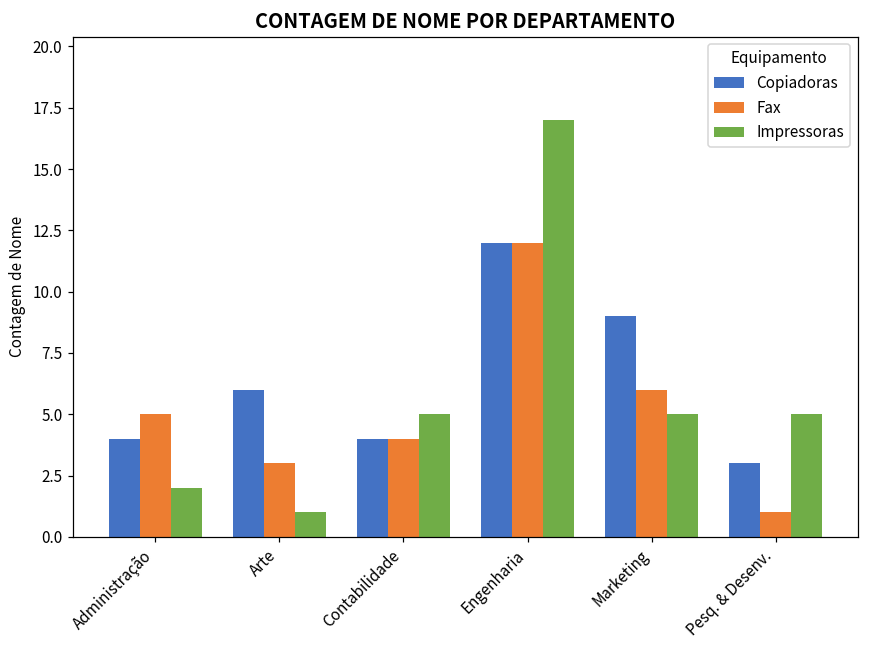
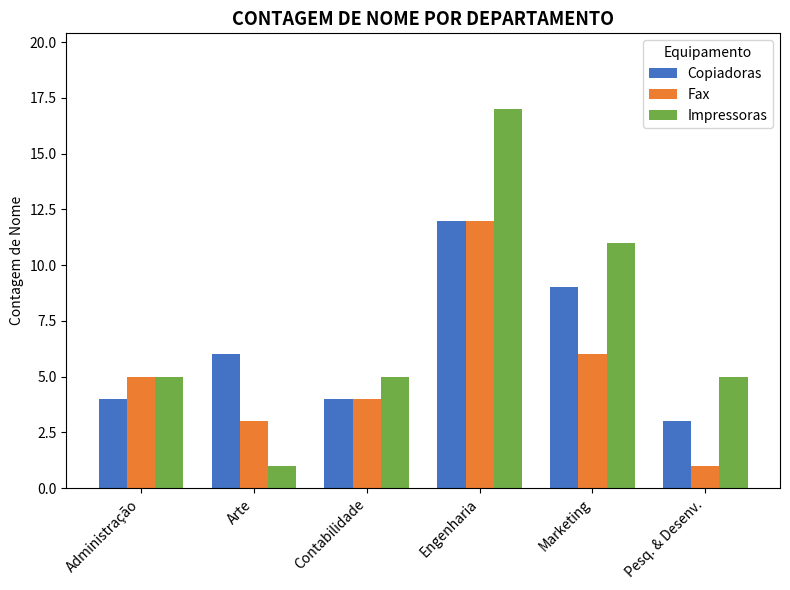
Impressoras, Administração: 2 -> 5
Impressoras, Marketing: 5 -> 11
